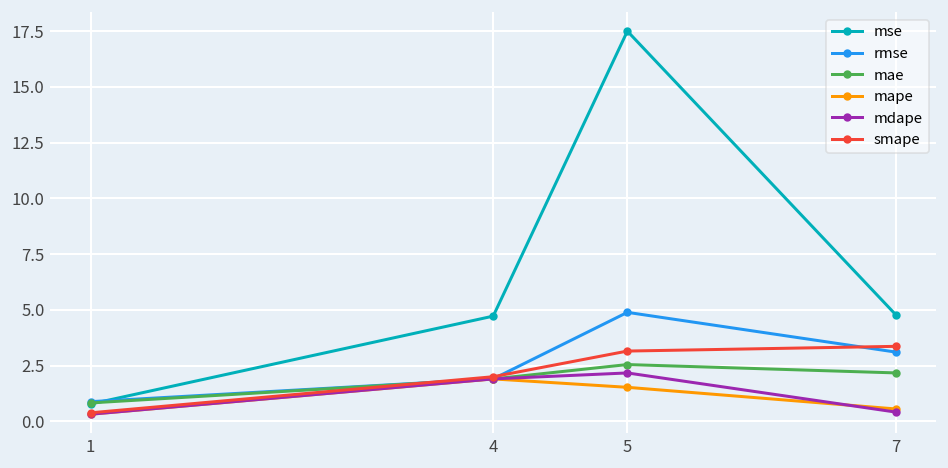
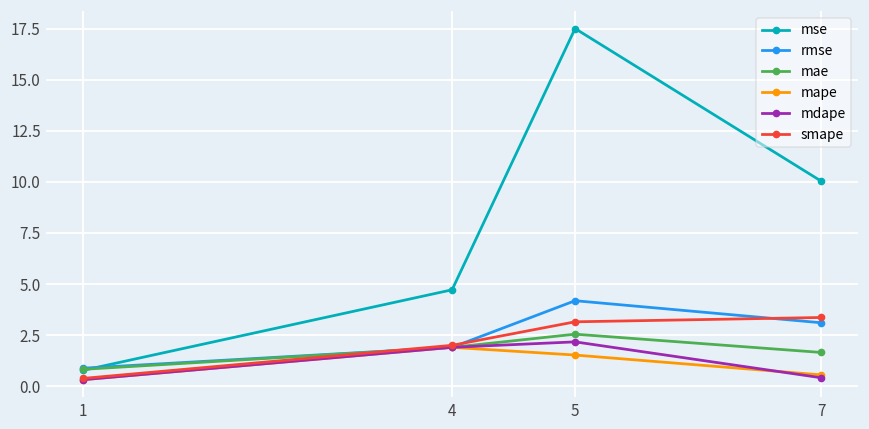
rmse, 5: 4.9 -> 4.2
mse, 7: 4.8 -> 10.0
mae, 7: 2.2 -> 1.7
